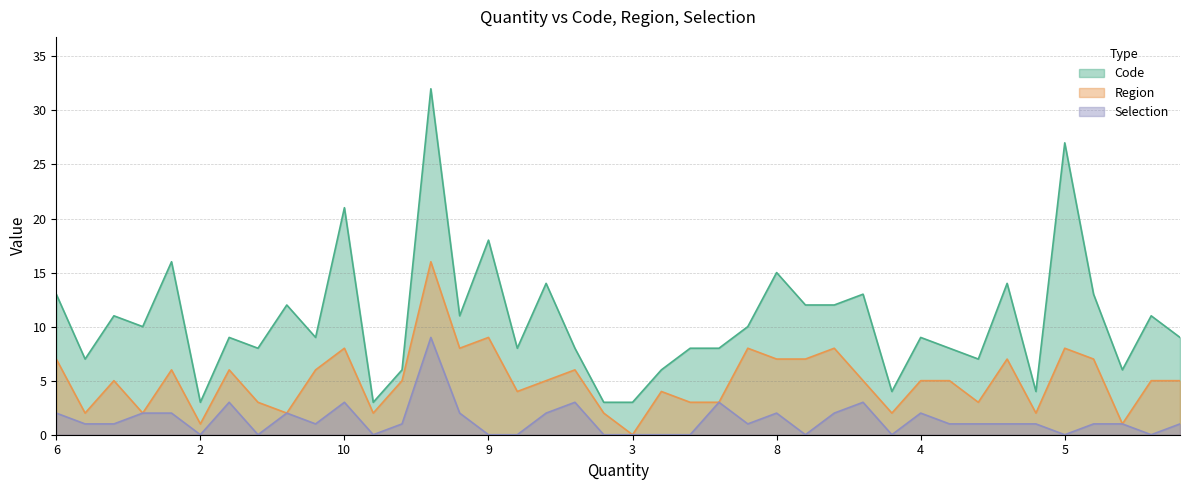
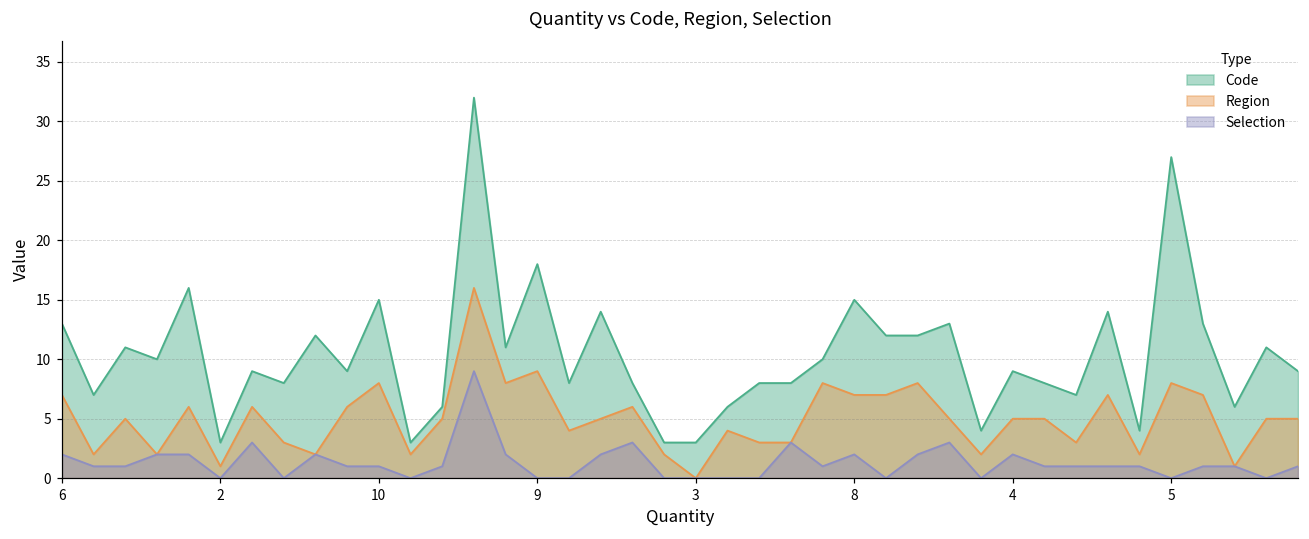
Code, 10: 21 -> 15
Selection, 10: 3 -> 1
